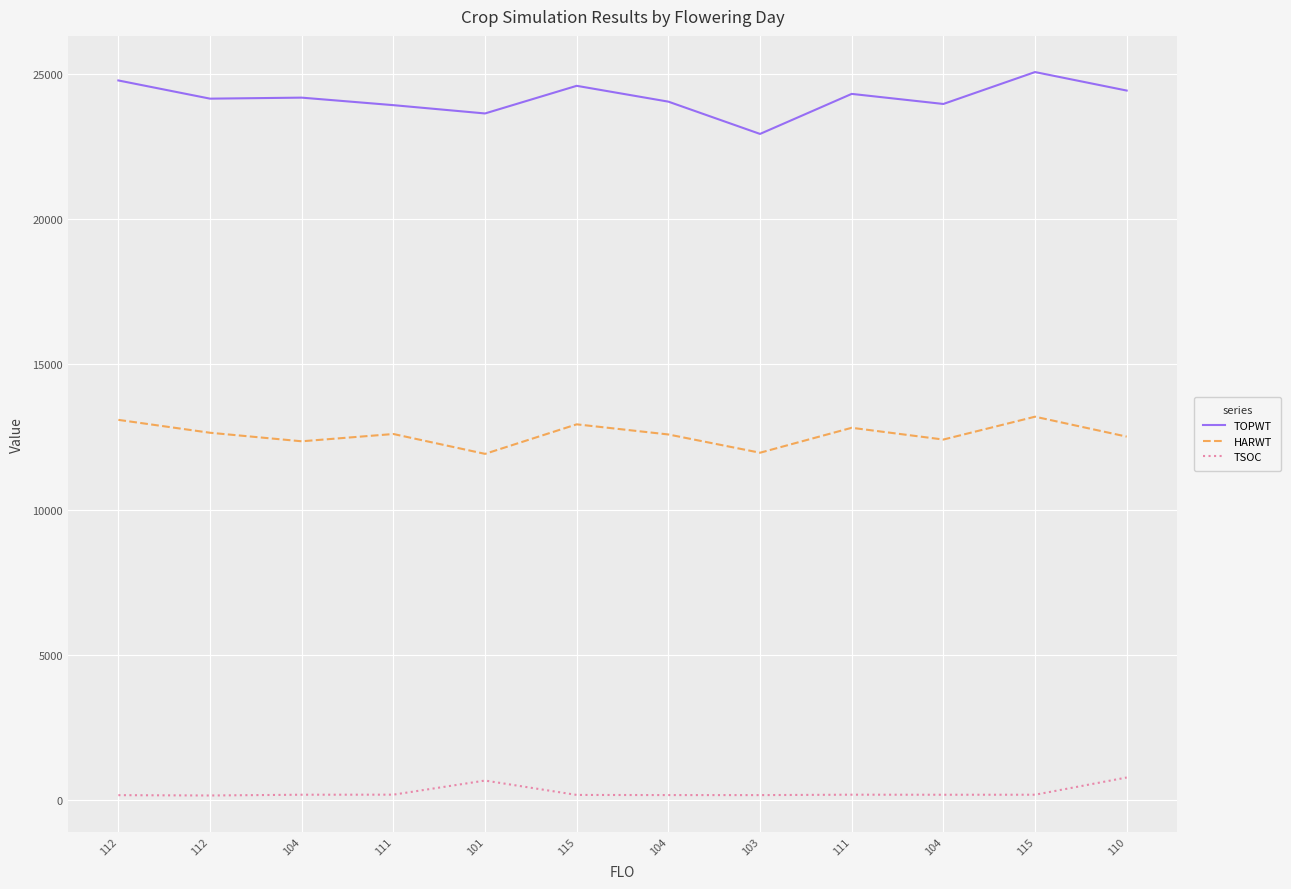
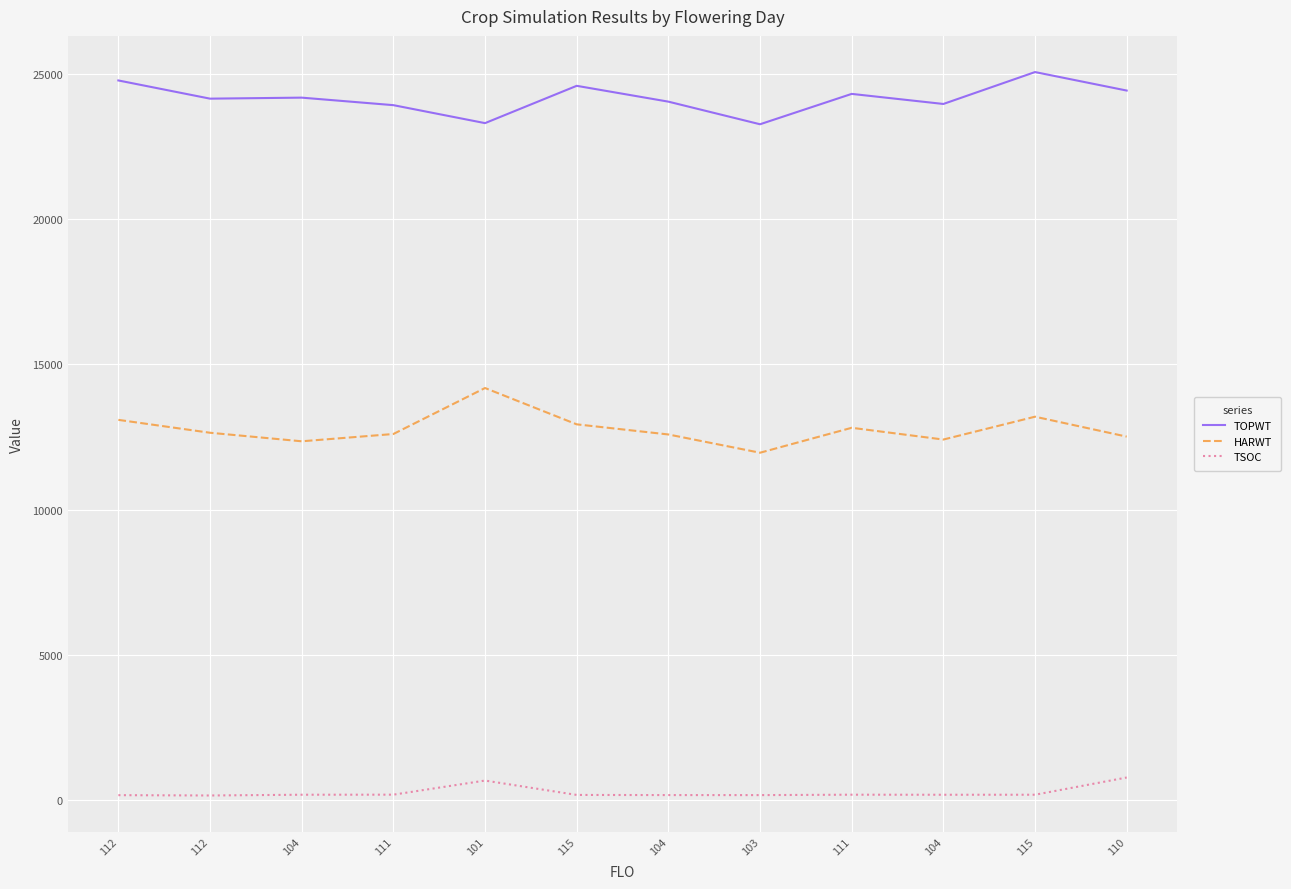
TOPWT, 101: 23600 -> 23300
HARWT, 101: 11900 -> 14200
TOPWT, 103: 22900 -> 23300
